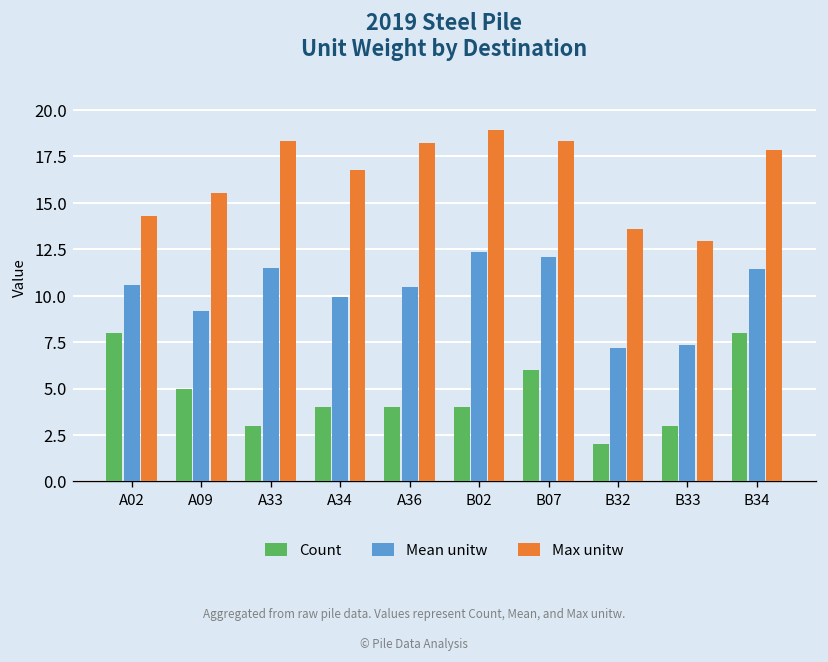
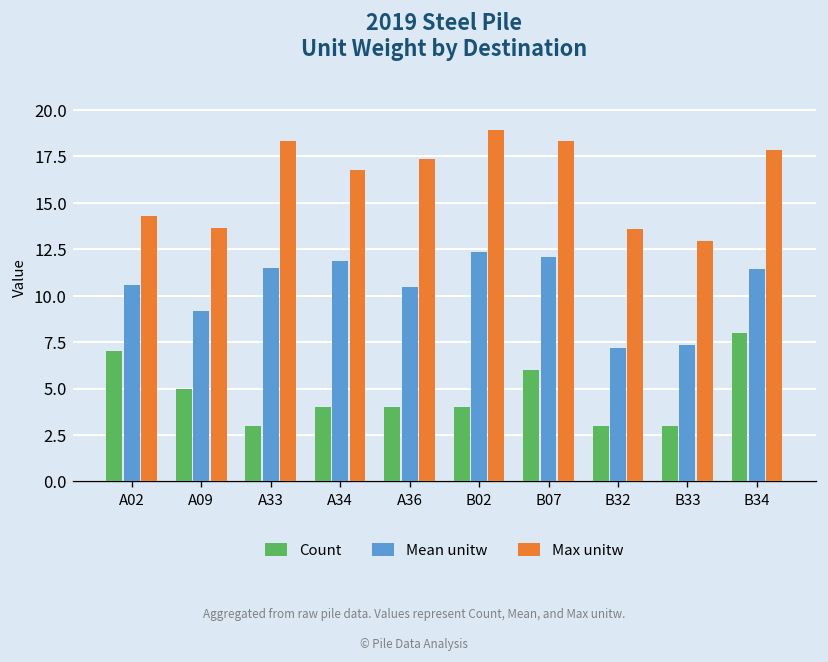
Count, A02: 8 -> 7
Max unitw, A09: 15.5 -> 13.7
Mean unitw, A34: 9.9 -> 11.9
Max unitw, A36: 18.2 -> 17.3
Count, B32: 2 -> 3
